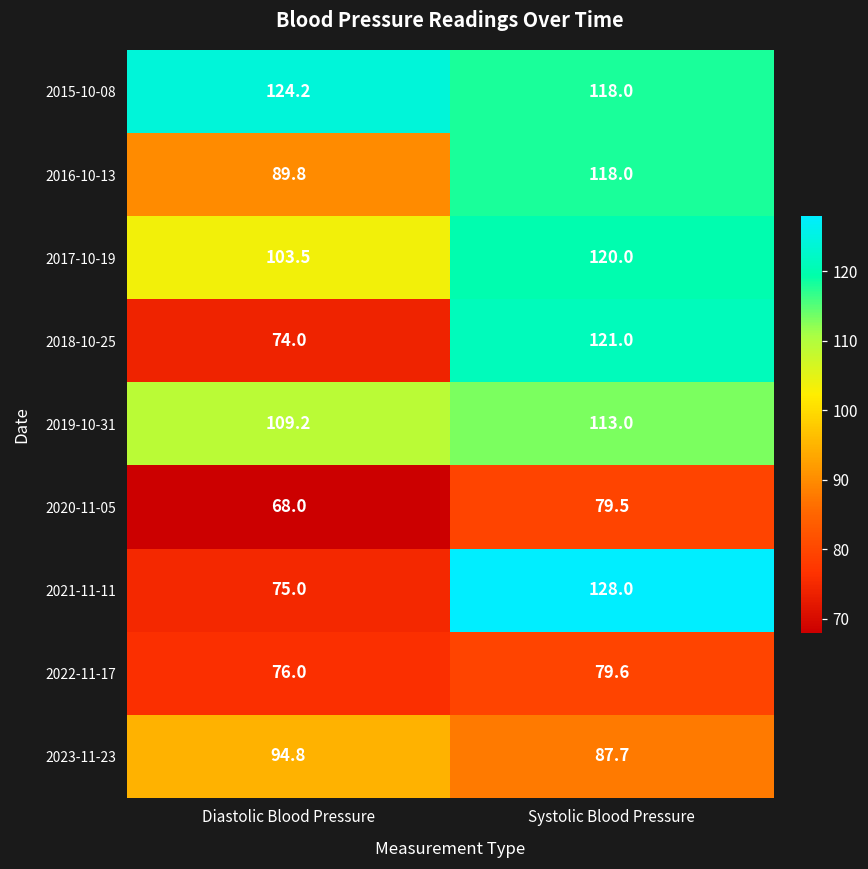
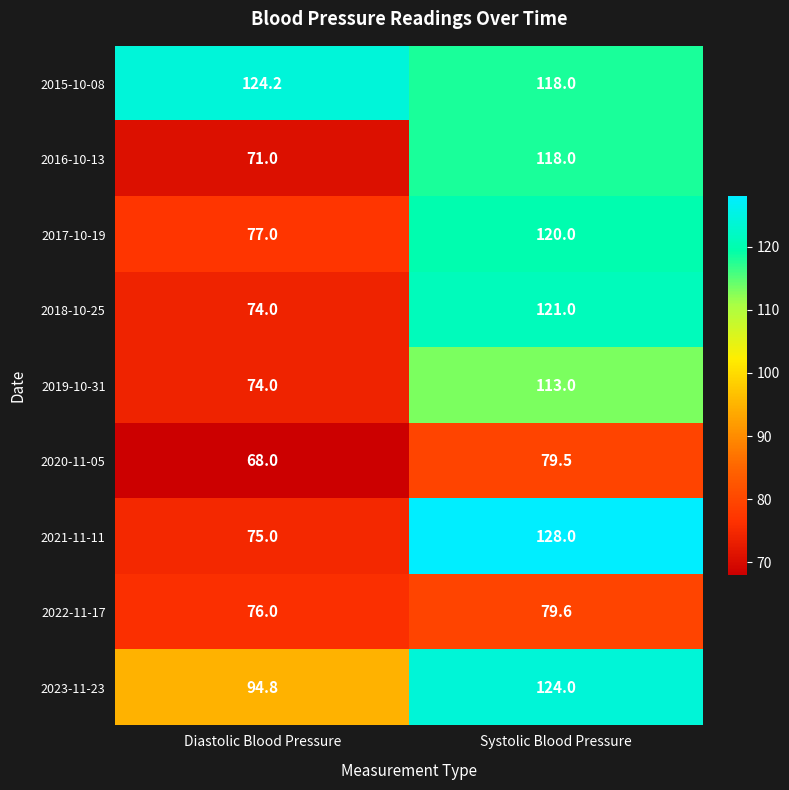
2016-10-13, Diastolic Blood Pressure: 89.8 -> 71.0
2017-10-19, Diastolic Blood Pressure: 103.5 -> 77.0
2019-10-31, Diastolic Blood Pressure: 109.2 -> 74.0
2023-11-23, Systolic Blood Pressure: 87.7 -> 124.0
